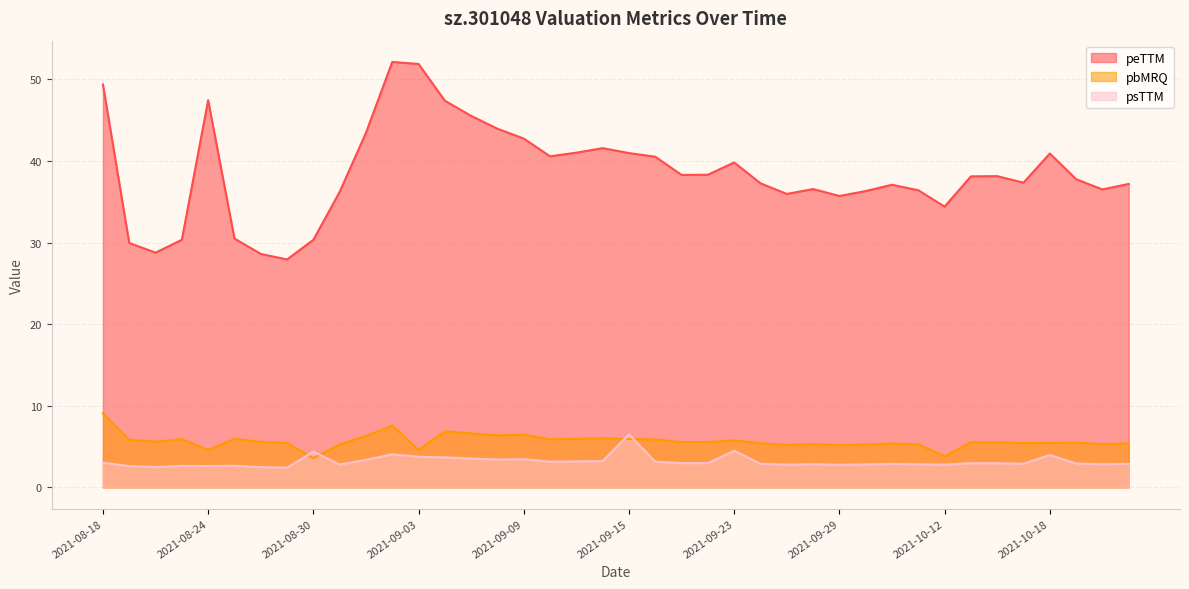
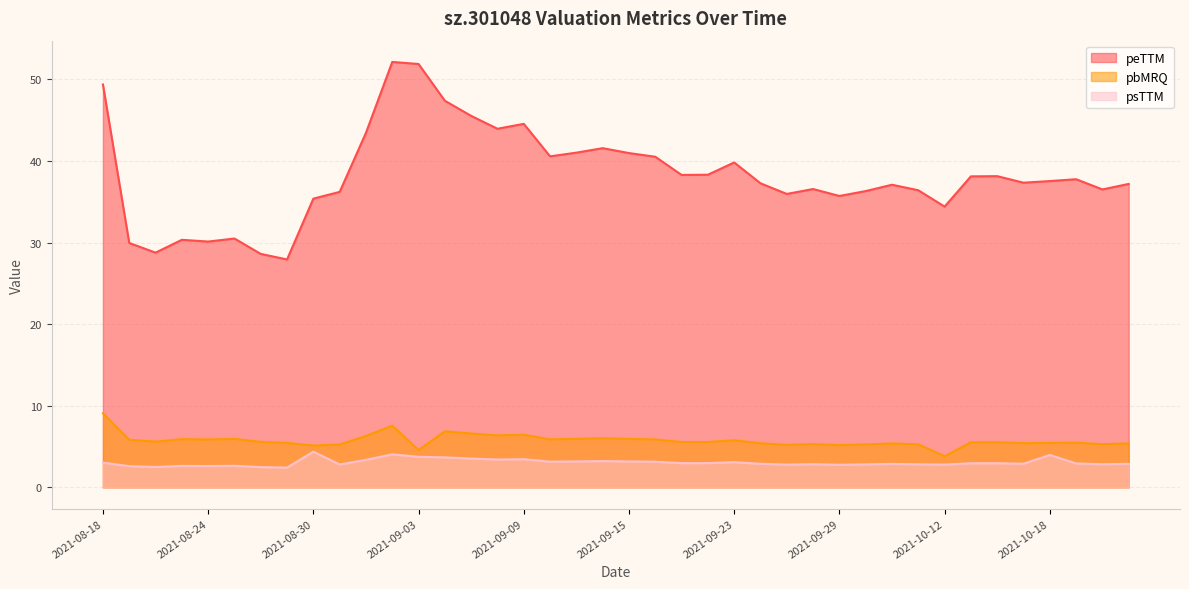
peTTM, 2021-08-24: 47 -> 30
pbMRQ, 2021-08-24: 5 -> 6
peTTM, 2021-08-30: 30 -> 35
pbMRQ, 2021-08-30: 4 -> 5
peTTM, 2021-09-09: 43 -> 45
psTTM, 2021-09-15: 6 -> 3
psTTM, 2021-09-23: 4 -> 3
peTTM, 2021-10-18: 41 -> 38
